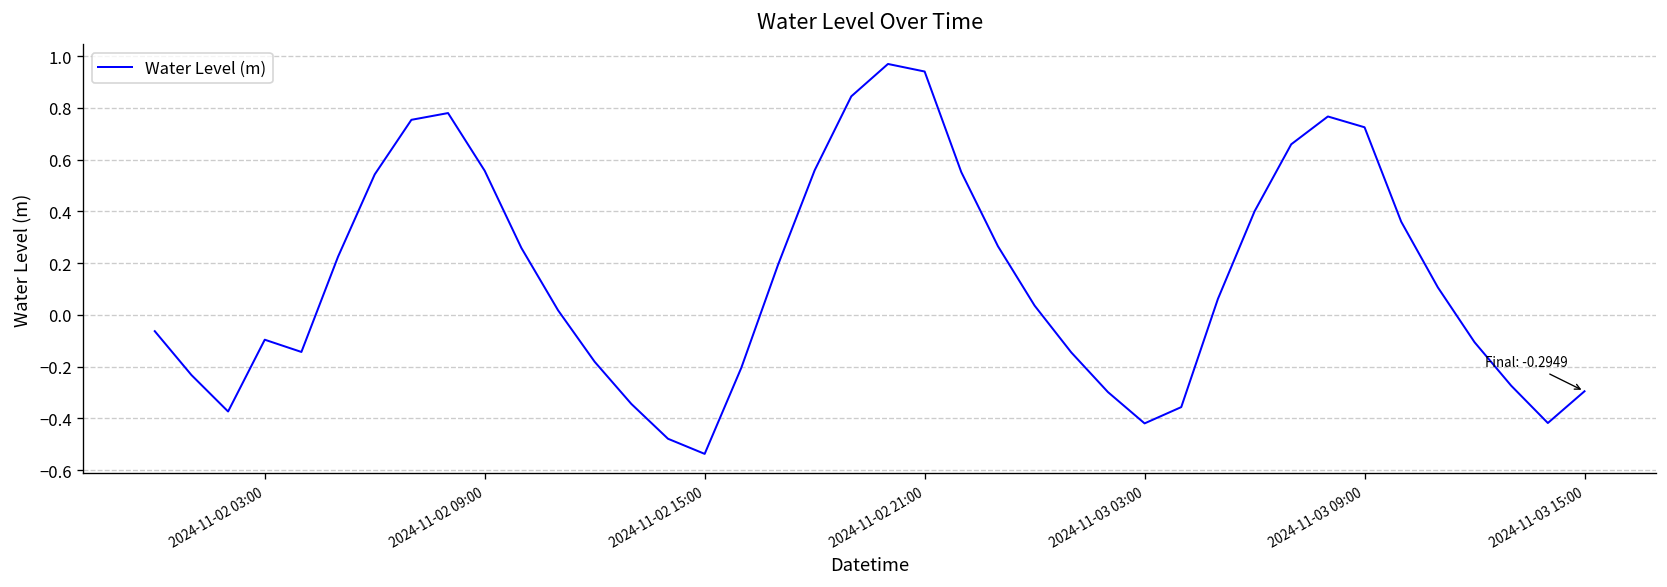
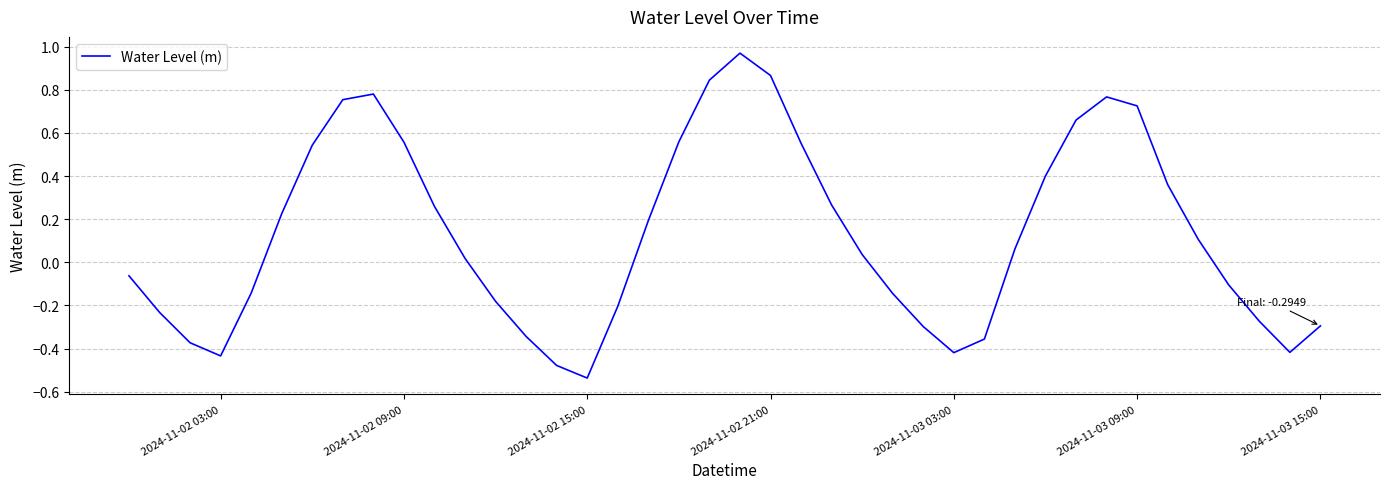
2024-11-02 03:00: -0.10 -> -0.43
2024-11-02 21:00: 0.94 -> 0.87
